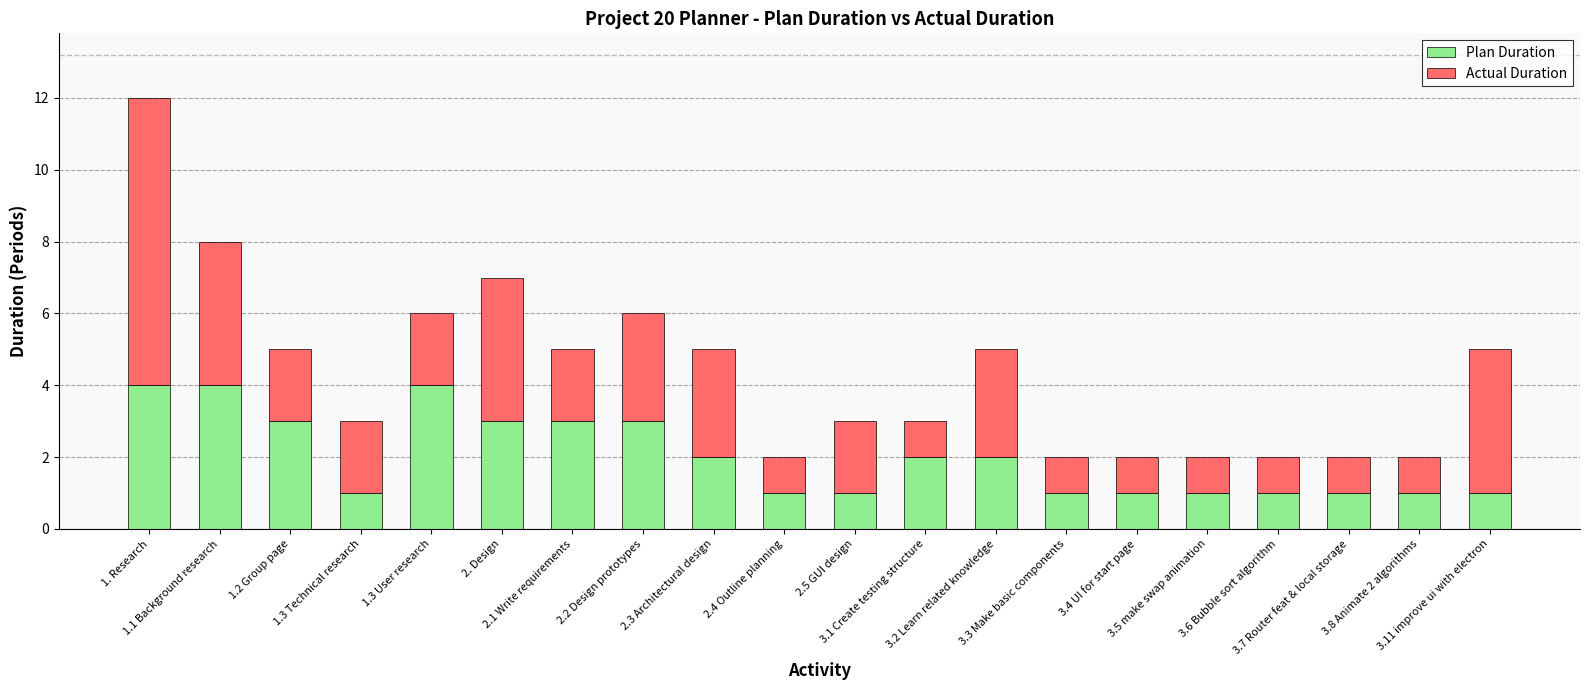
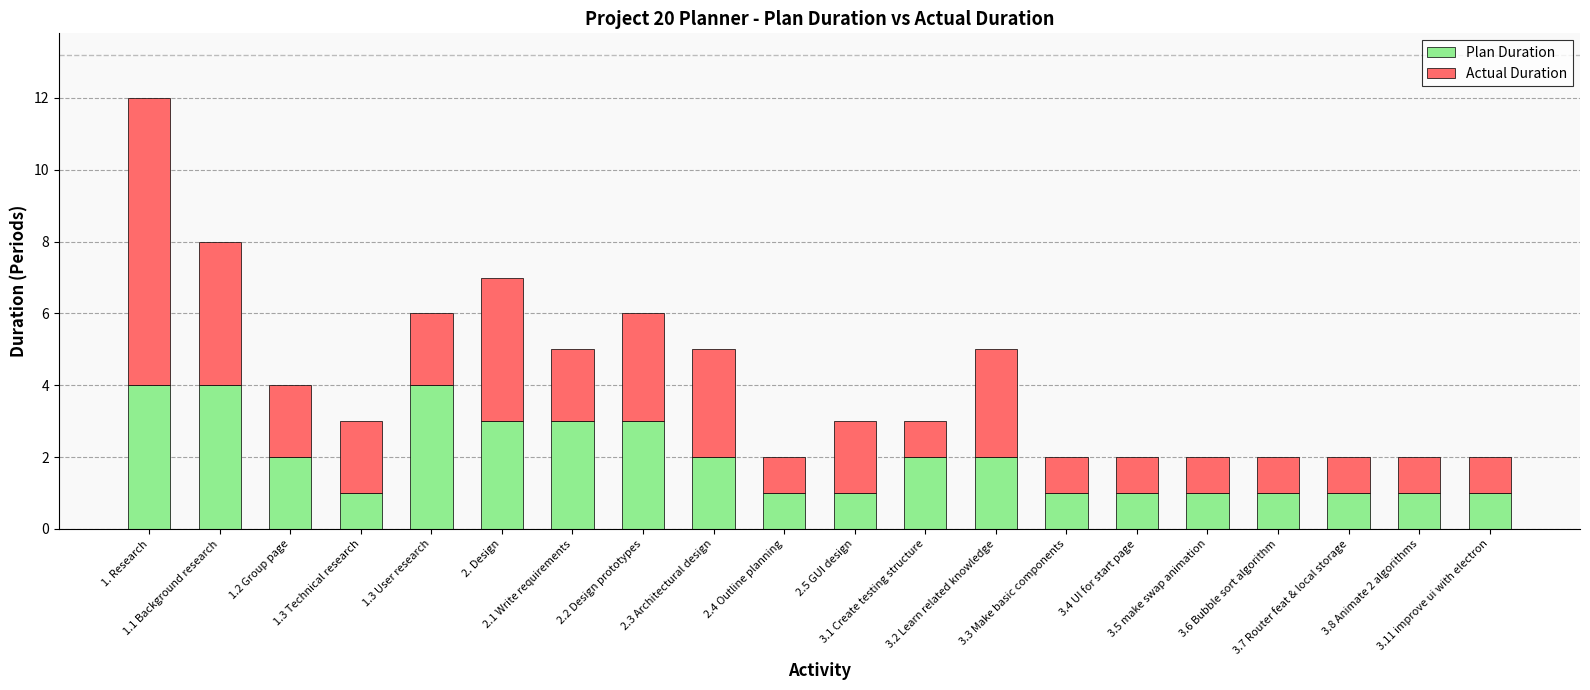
Plan Duration, 1.2 Group page: 3 -> 2
Actual Duration, 3.11 improve ui with electron: 4 -> 1
